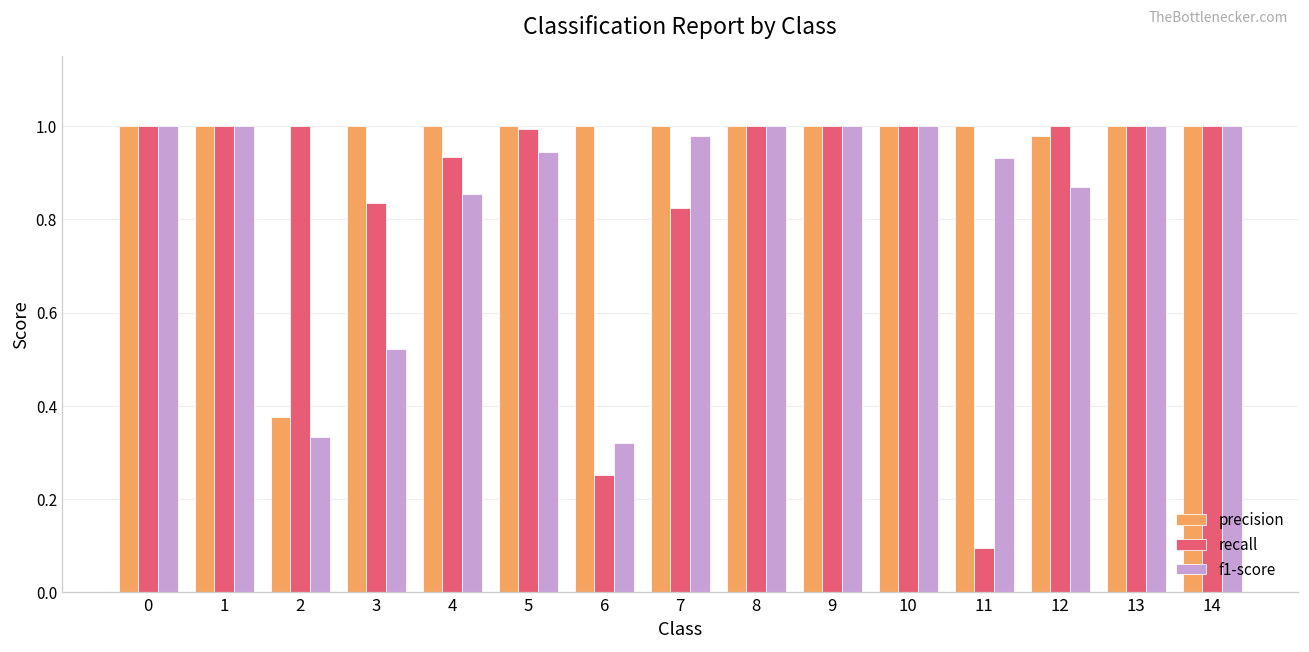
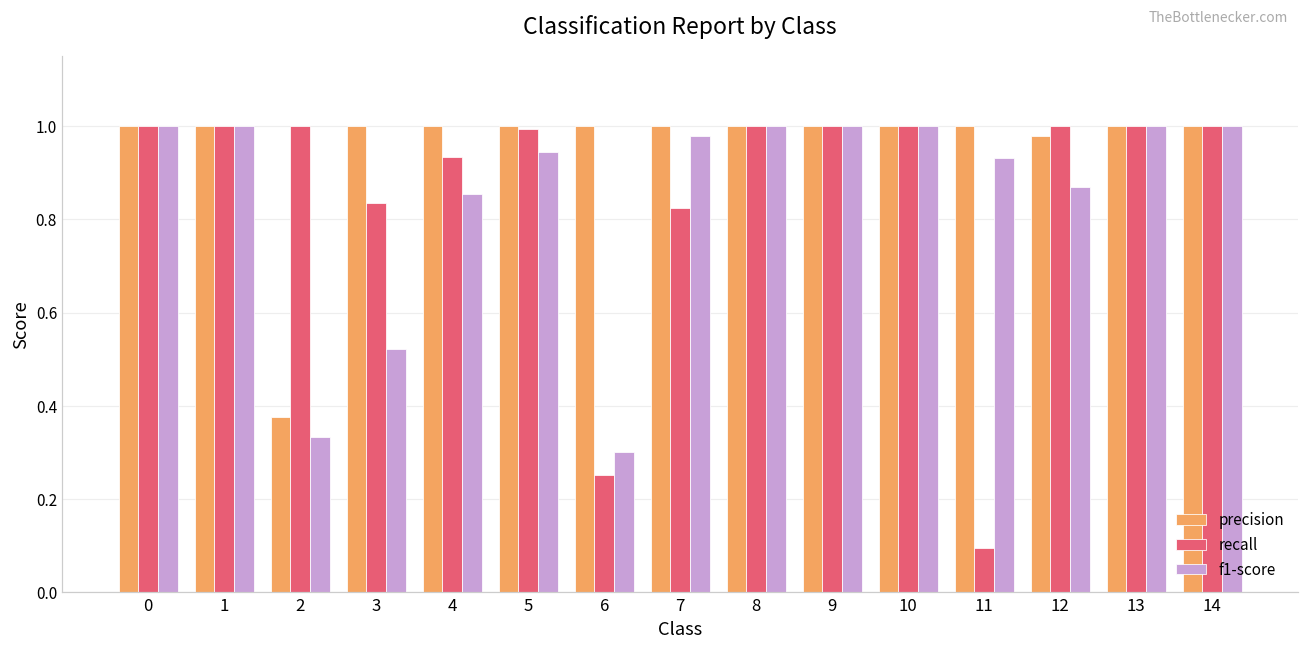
f1-score, 6: 0.32 -> 0.30
